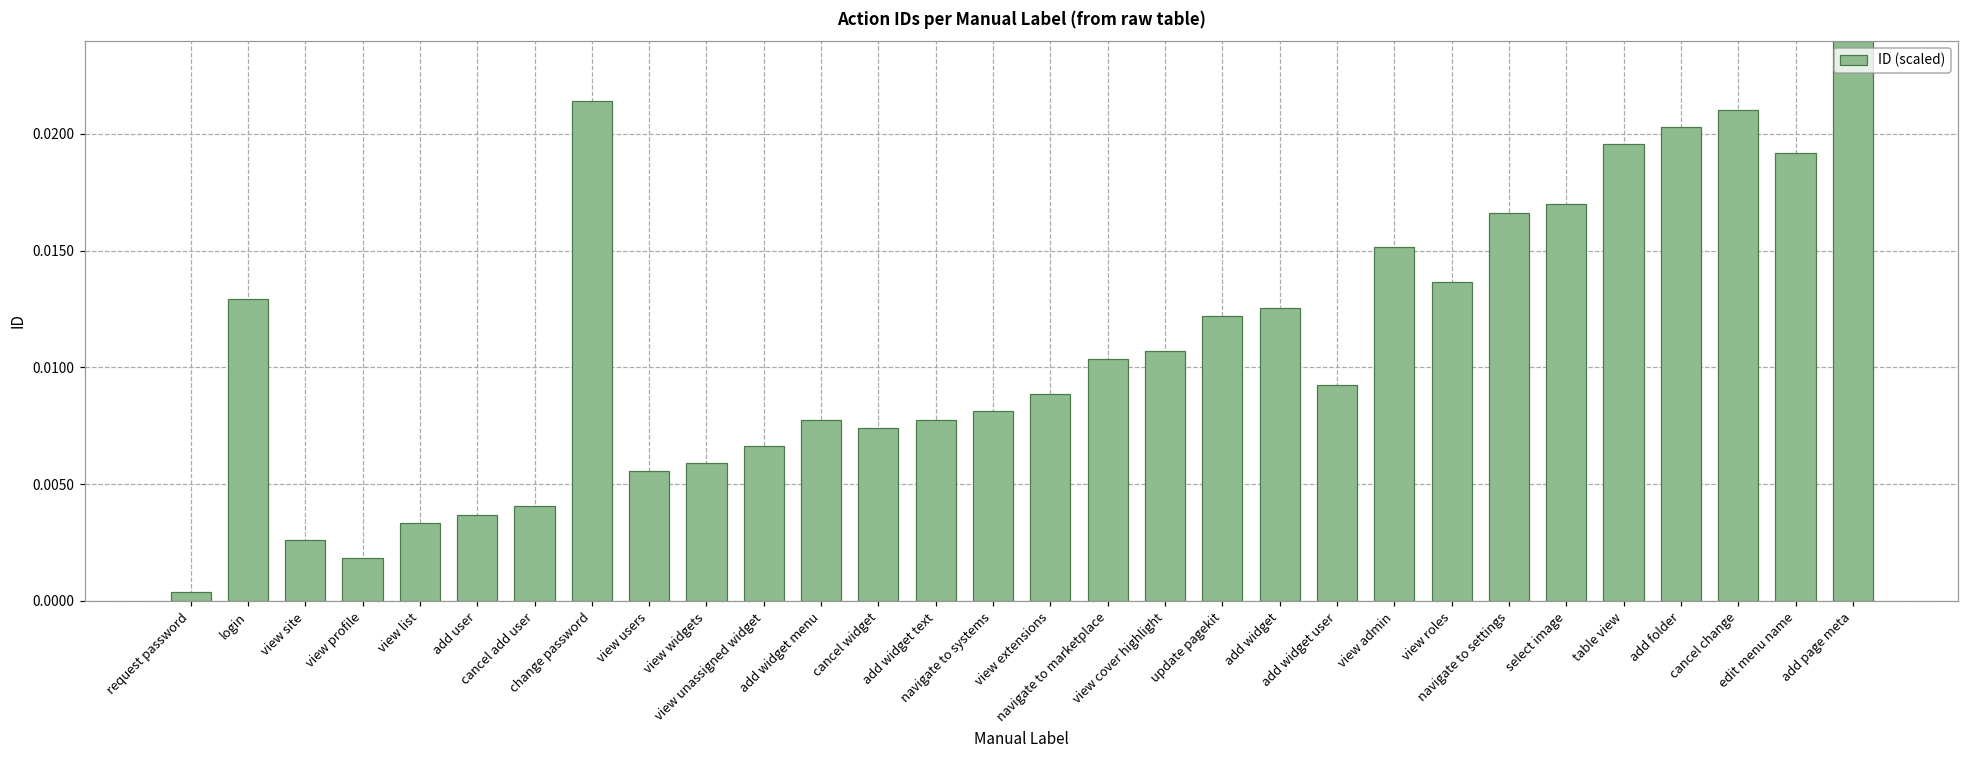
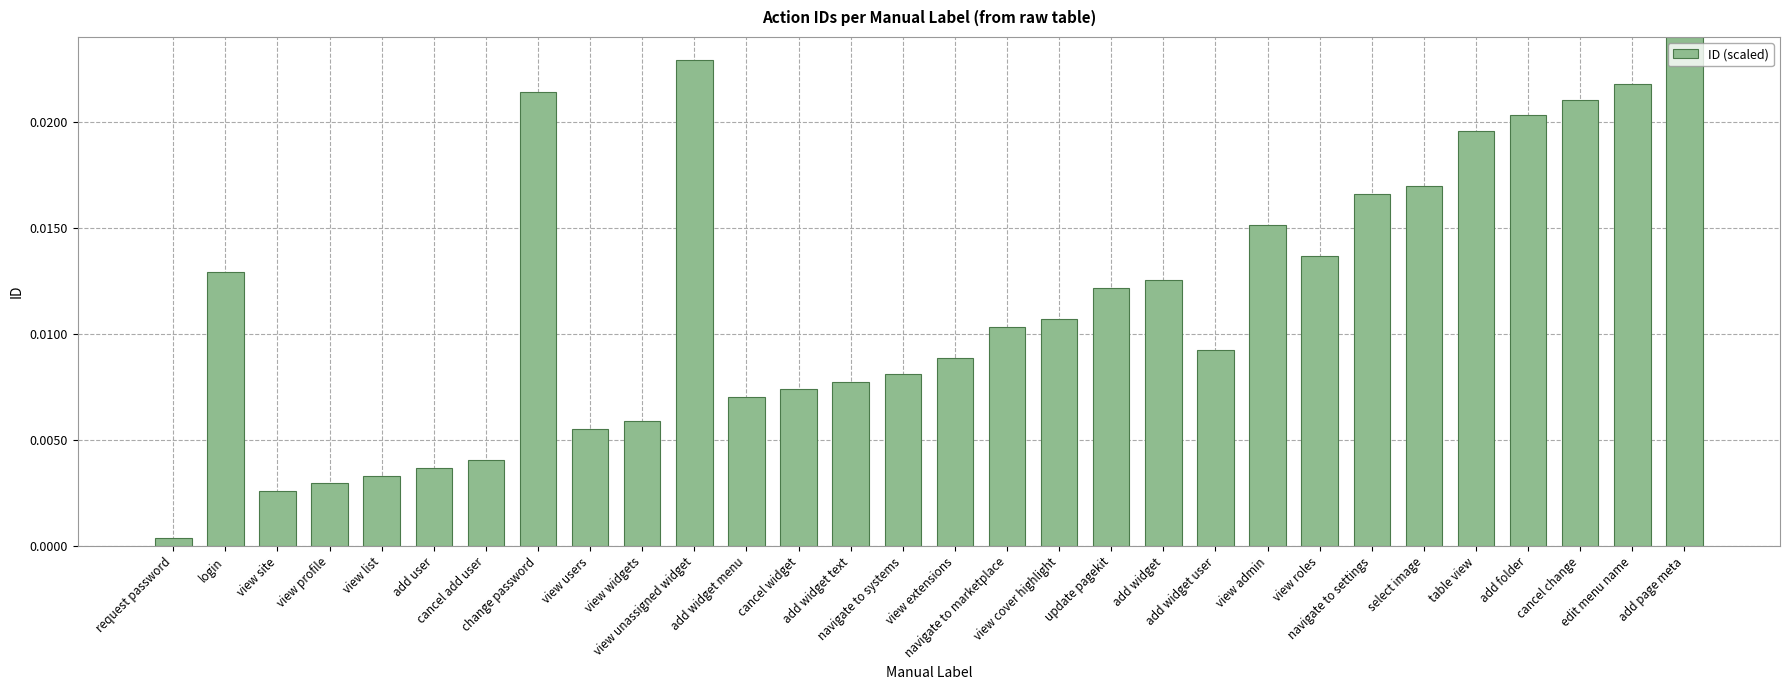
view profile: 0.0018 -> 0.0030
view unassigned widget: 0.0066 -> 0.0229
add widget menu: 0.0078 -> 0.0070
edit menu name: 0.0192 -> 0.0218
